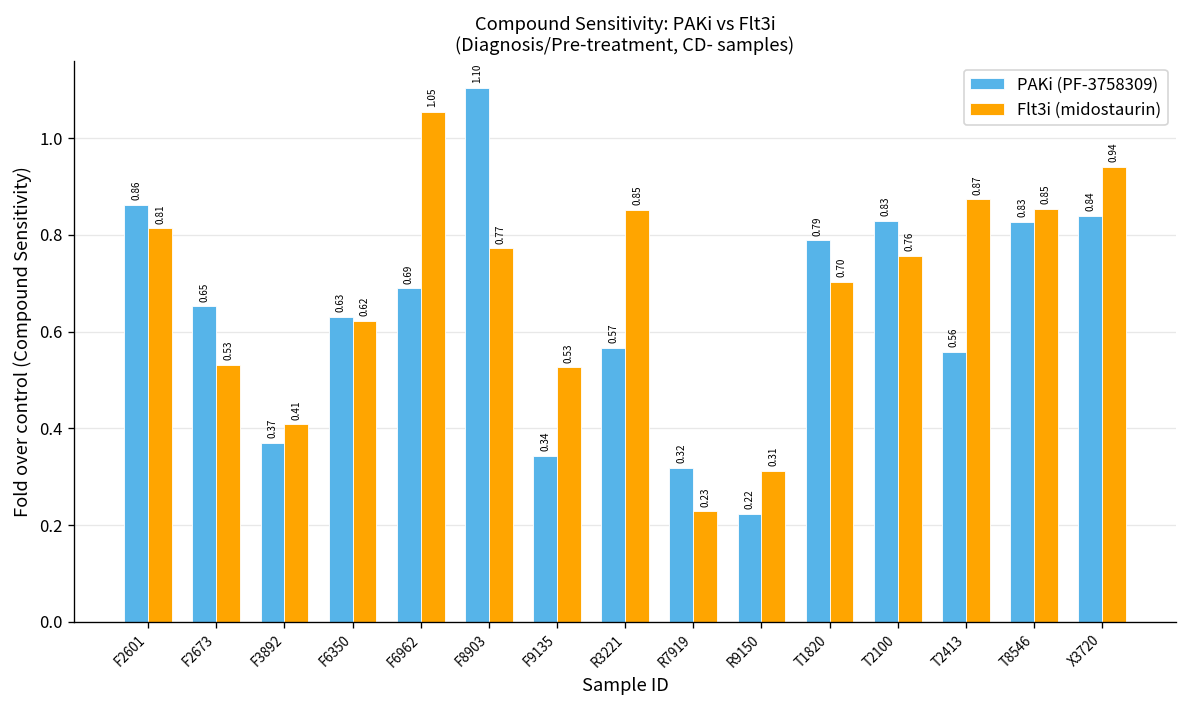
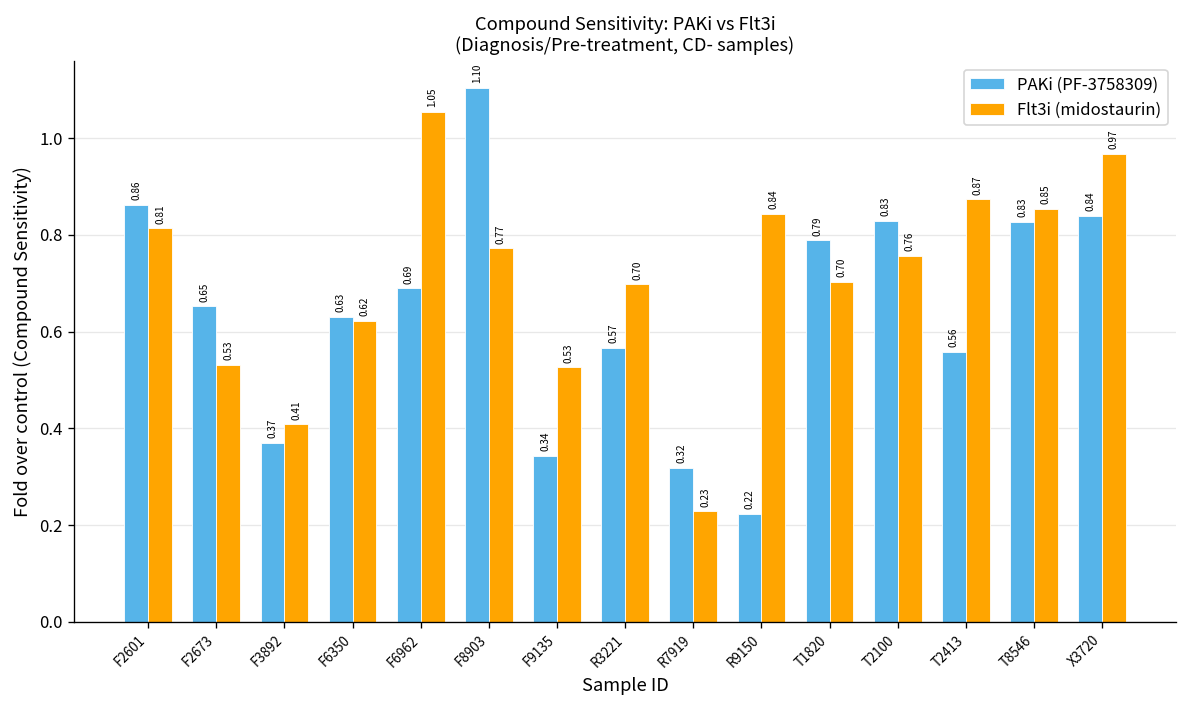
Flt3i (midostaurin), R3221: 0.85 -> 0.70
Flt3i (midostaurin), R9150: 0.31 -> 0.84
Flt3i (midostaurin), X3720: 0.94 -> 0.97
